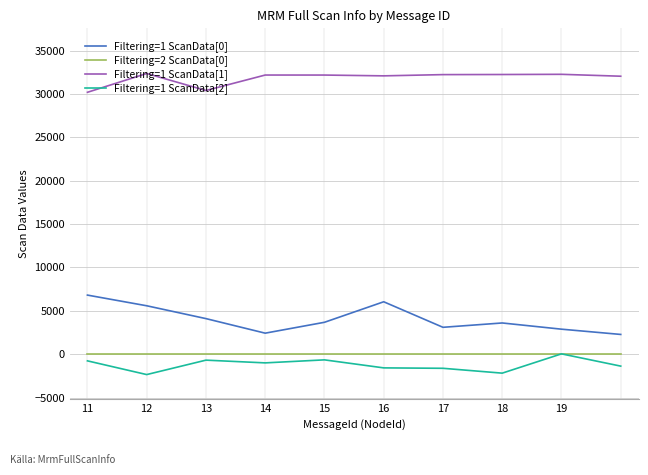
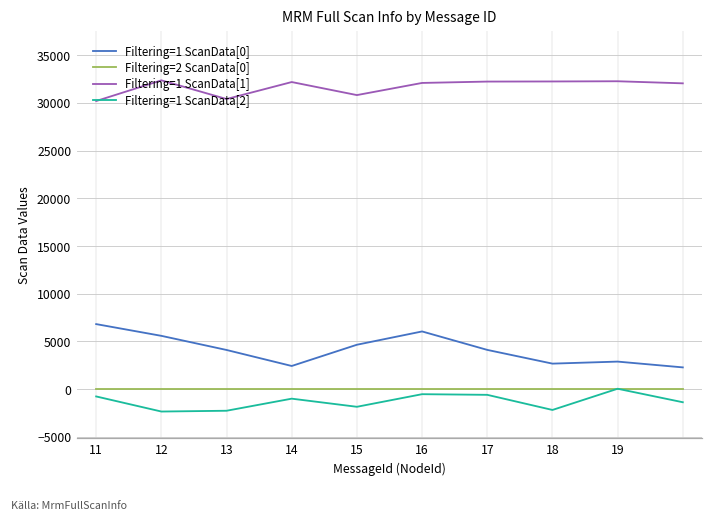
Filtering=1 ScanData[2], 13: -1000 -> -2000
Filtering=1 ScanData[0], 15: 4000 -> 5000
Filtering=1 ScanData[1], 15: 32000 -> 31000
Filtering=1 ScanData[2], 15: -1000 -> -2000
Filtering=1 ScanData[2], 16: -2000 -> -1000
Filtering=1 ScanData[0], 17: 3000 -> 4000
Filtering=1 ScanData[2], 17: -2000 -> -1000
Filtering=1 ScanData[0], 18: 4000 -> 3000
